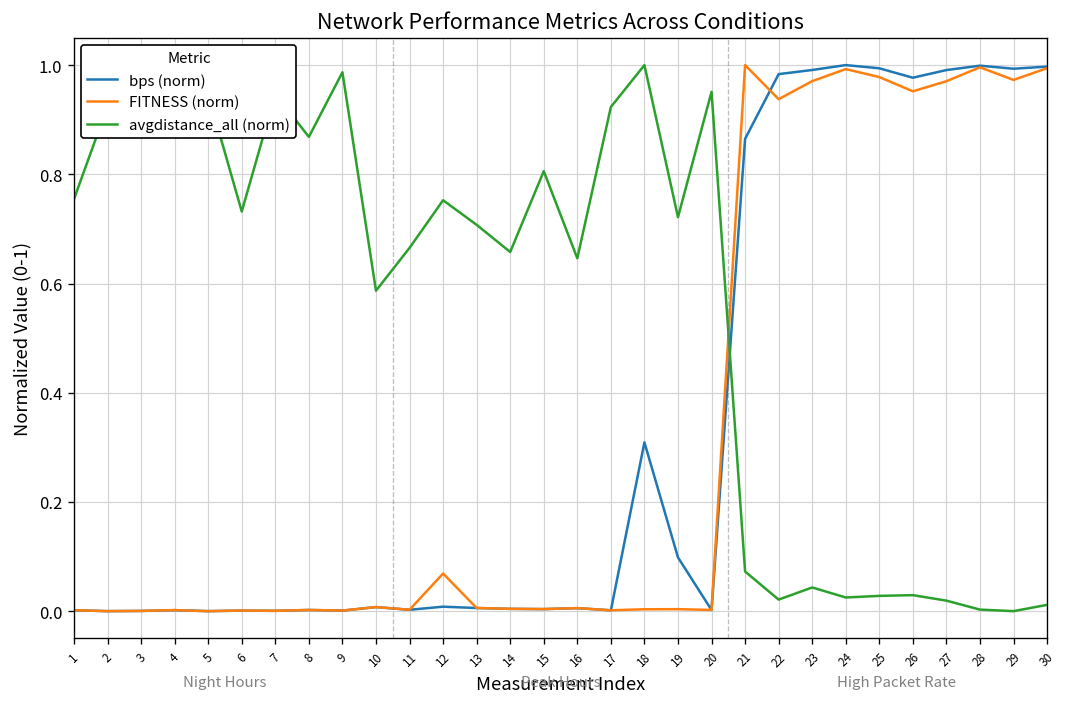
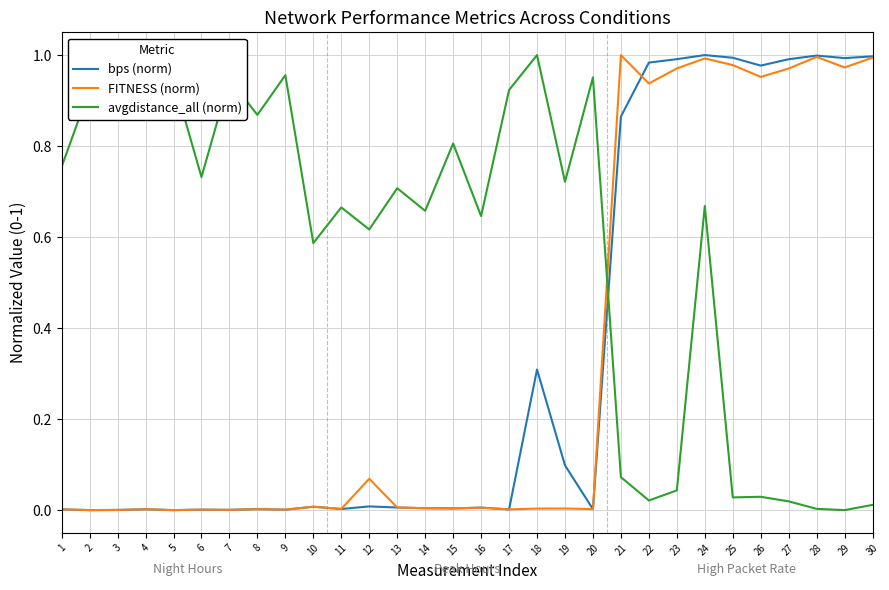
avgdistance_all (norm), 9: 0.99 -> 0.96
avgdistance_all (norm), 12: 0.75 -> 0.62
avgdistance_all (norm), 24: 0.03 -> 0.67
